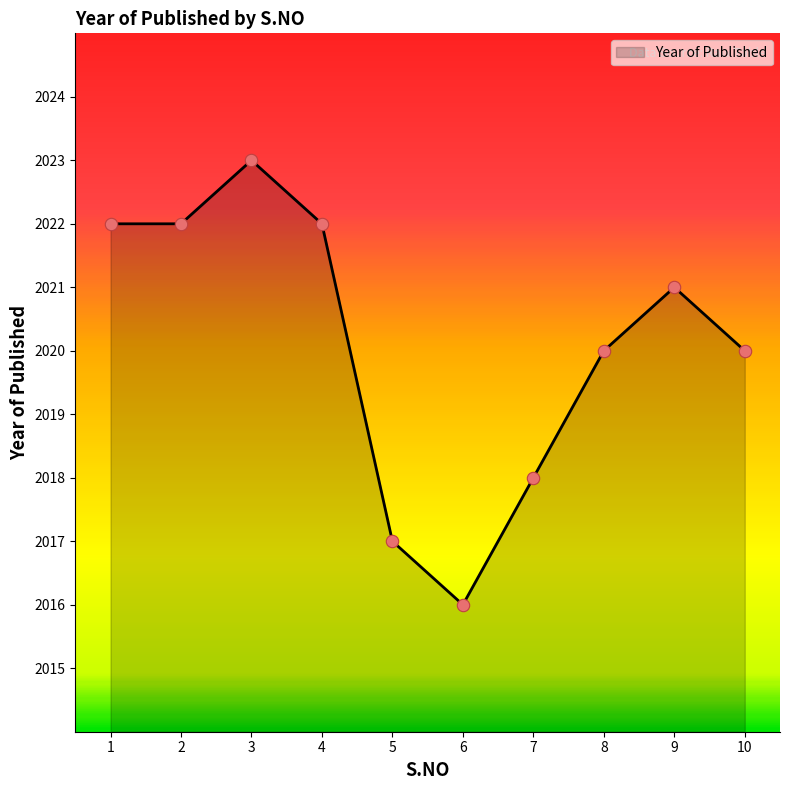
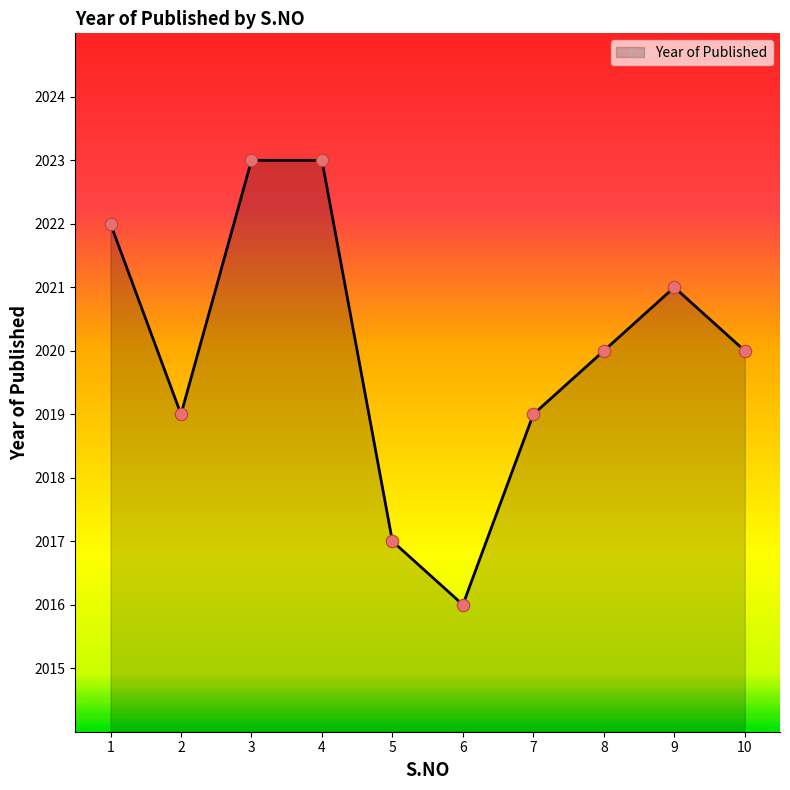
2: 2022 -> 2019
4: 2022 -> 2023
7: 2018 -> 2019
